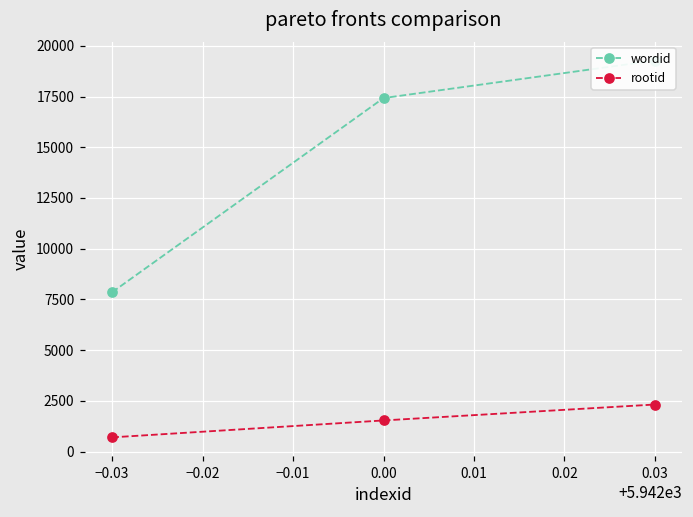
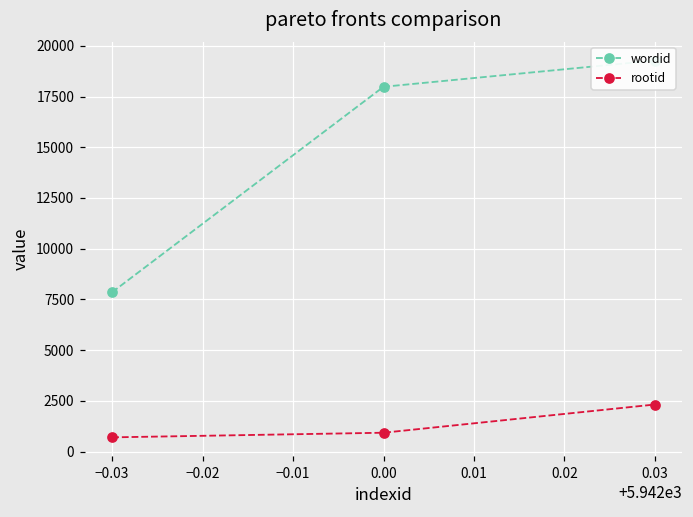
wordid, 0.00: 17400 -> 18000
rootid, 0.00: 1500 -> 900
